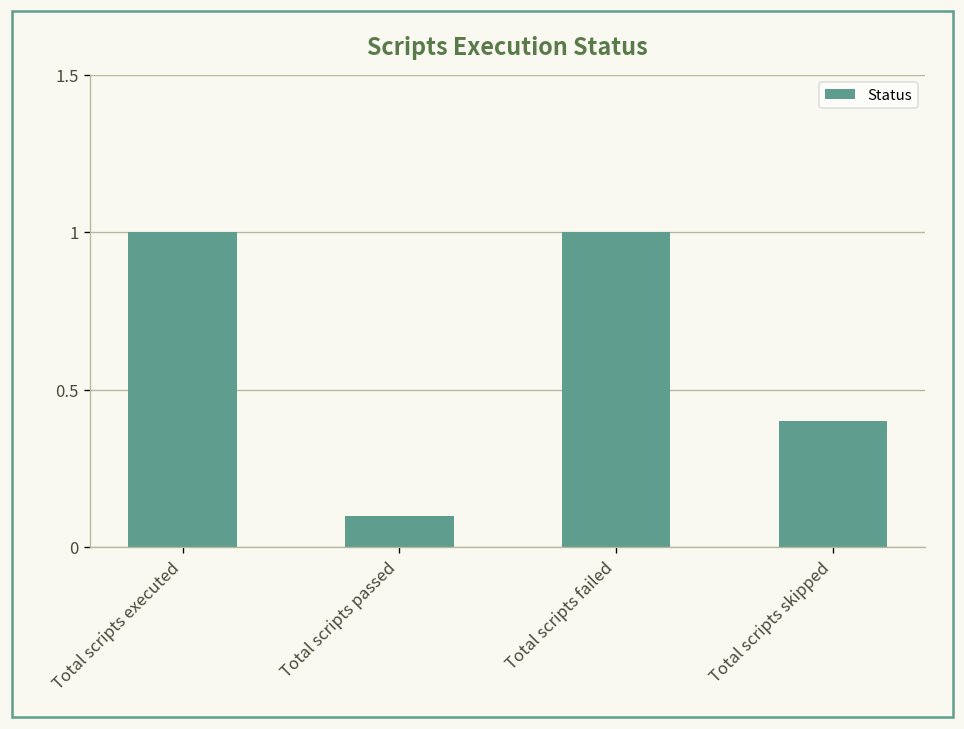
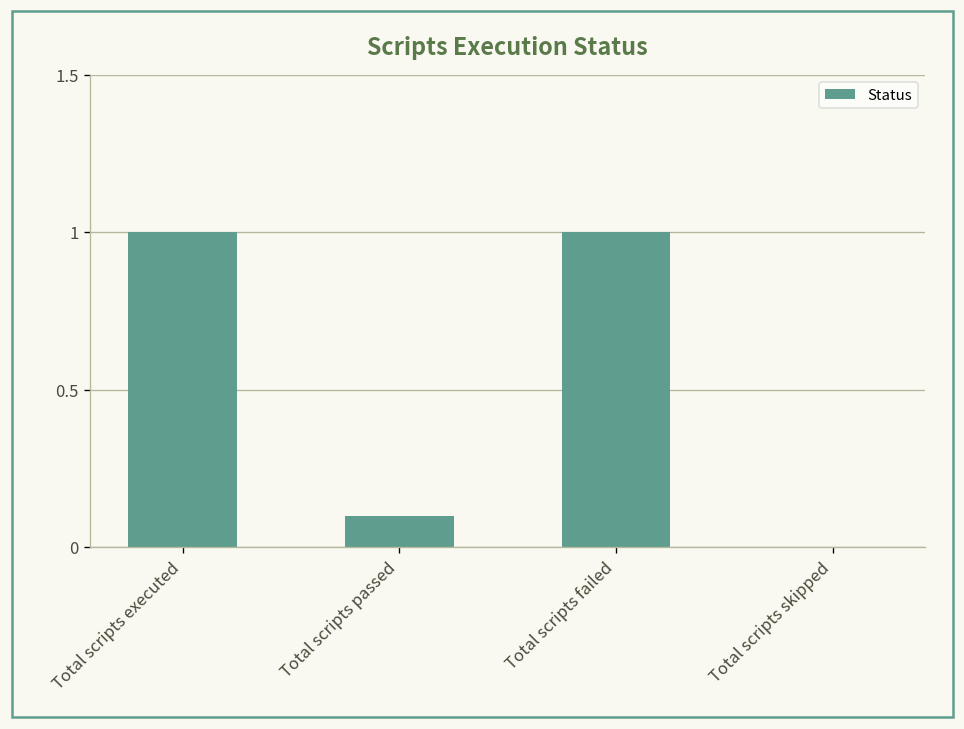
Total scripts skipped: 0.4 -> 0.0
